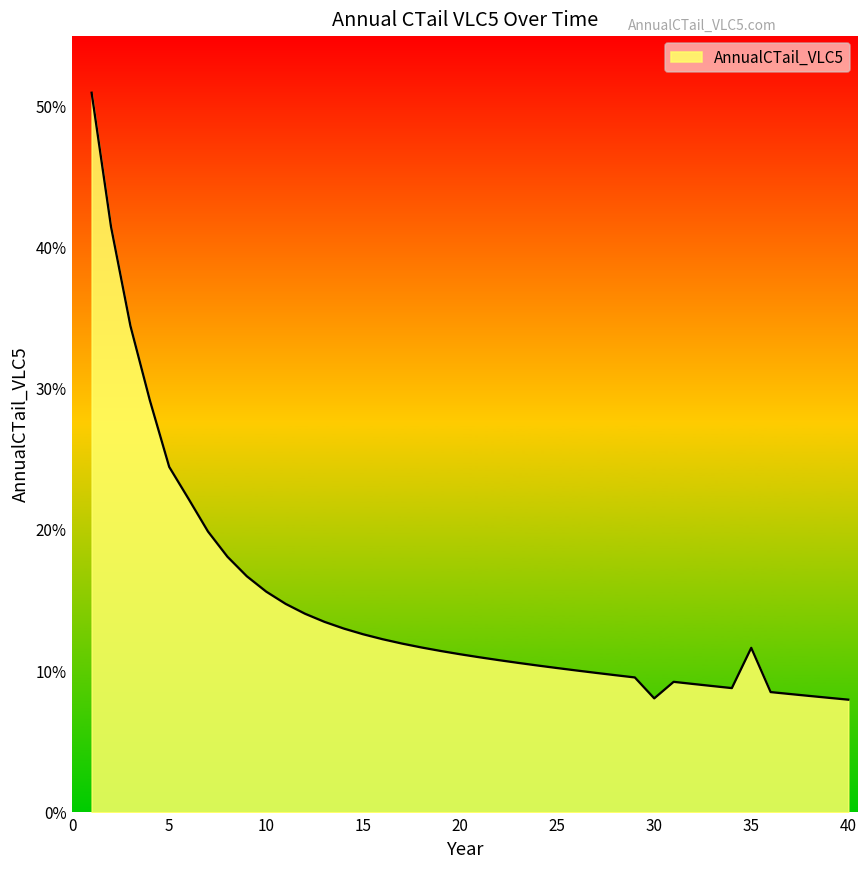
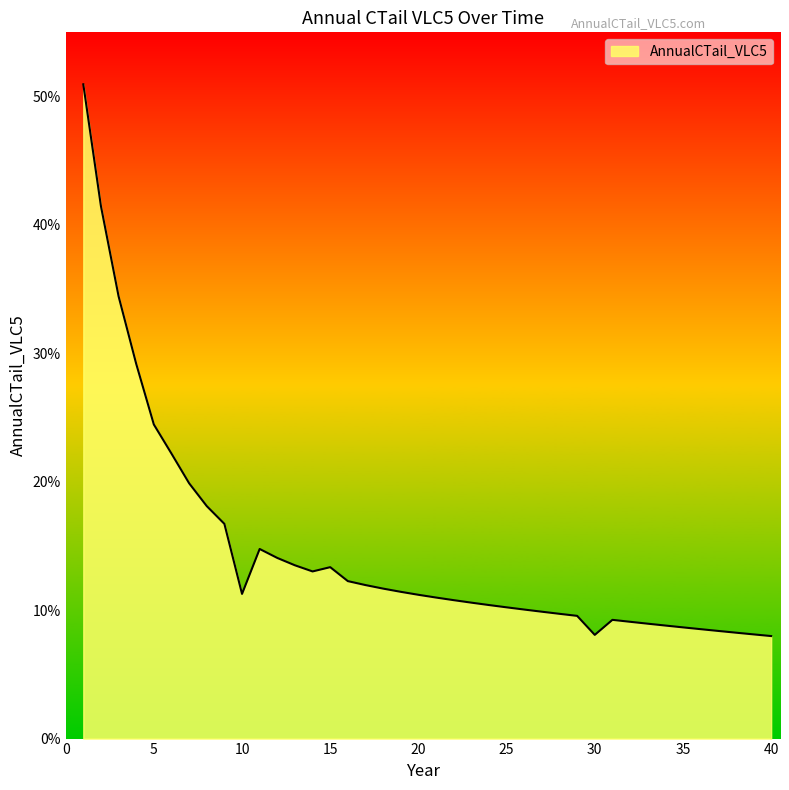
10: 15.6% -> 11.3%
15: 12.6% -> 13.3%
35: 11.7% -> 8.7%
